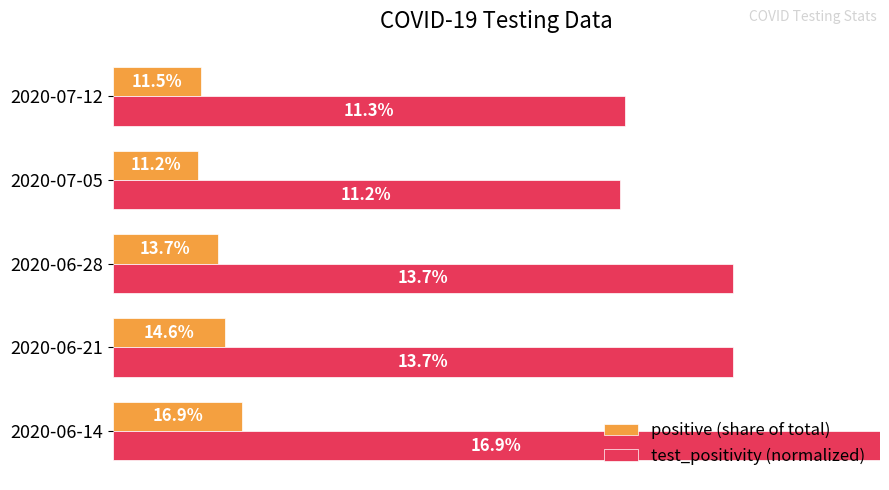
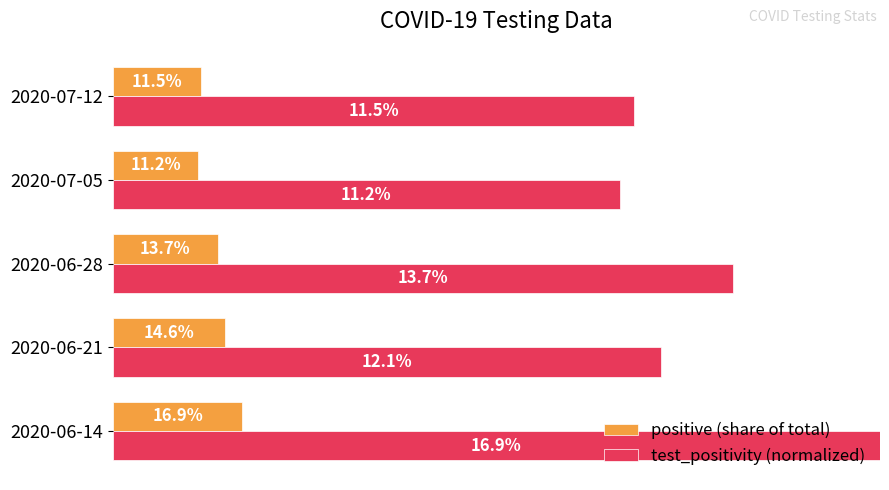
test_positivity (normalized), 2020-07-12: 11.3% -> 11.5%
test_positivity (normalized), 2020-06-21: 13.7% -> 12.1%
